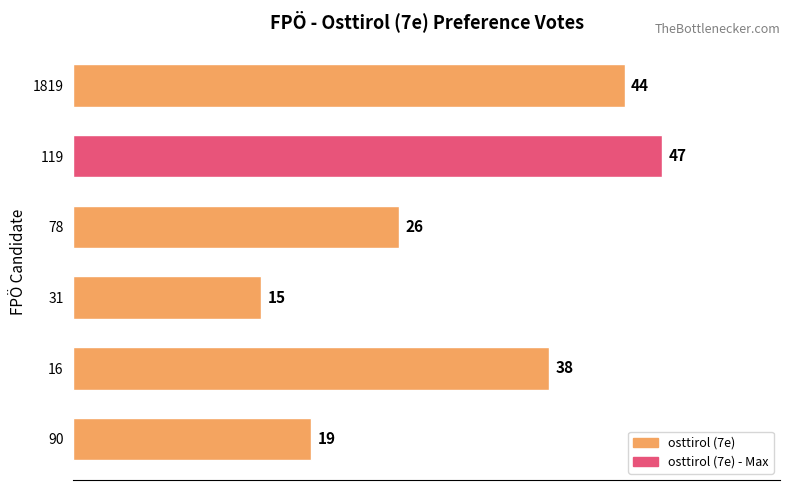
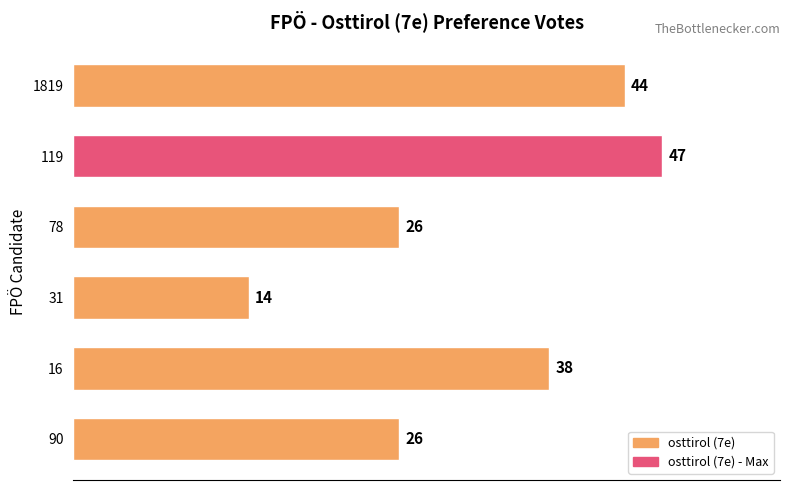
31: 15 -> 14
90: 19 -> 26
